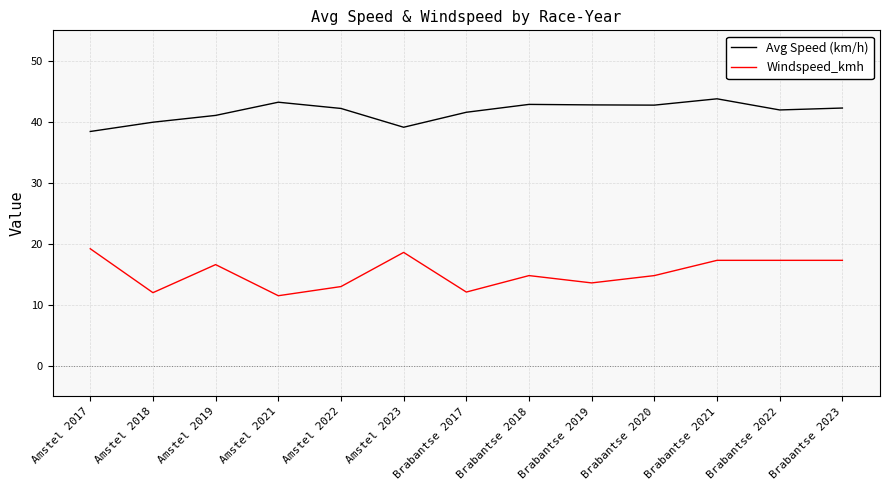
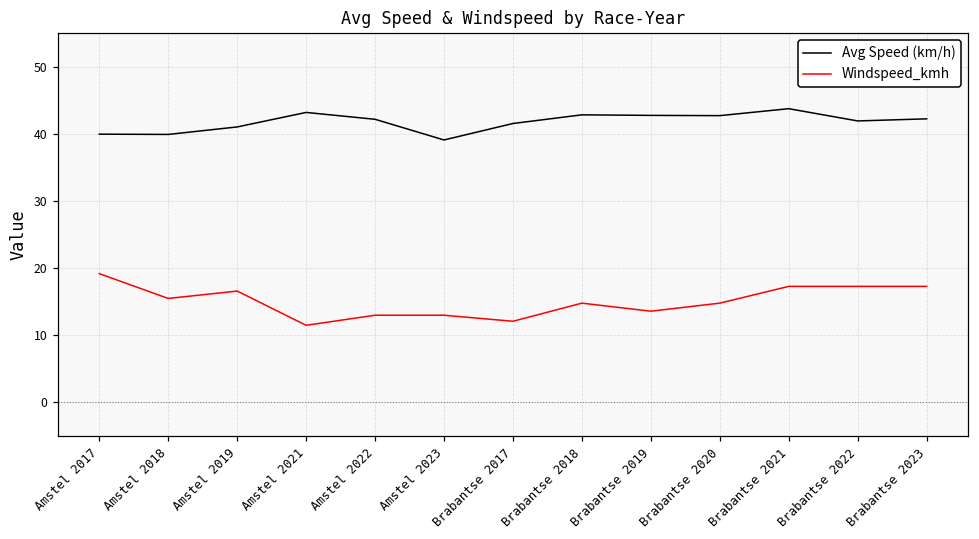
Avg Speed (km/h), Amstel 2017: 38 -> 40
Windspeed_kmh, Amstel 2018: 12 -> 16
Windspeed_kmh, Amstel 2023: 19 -> 13
